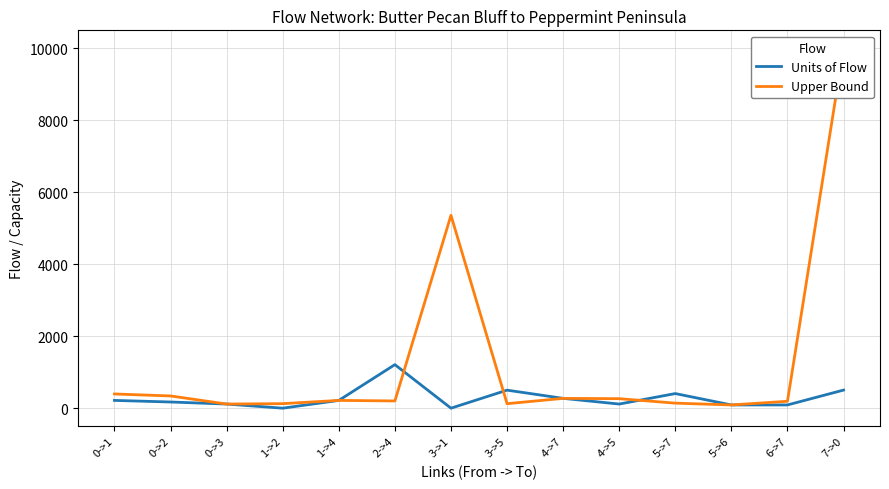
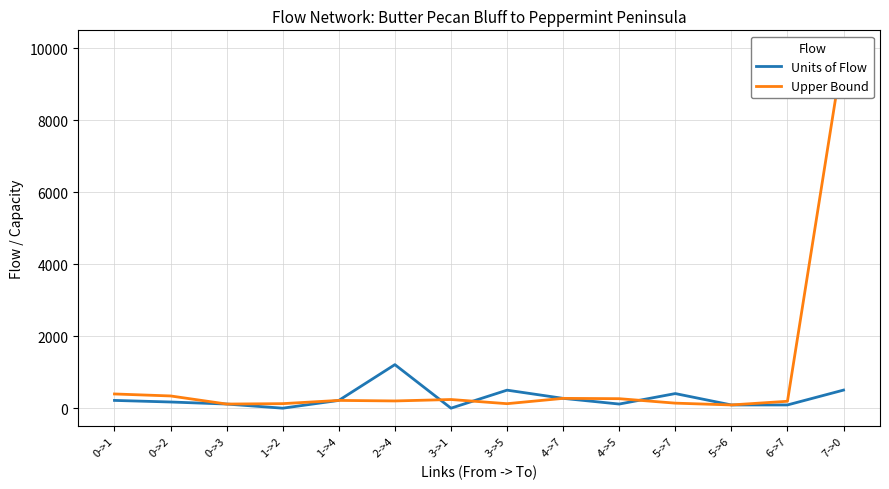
Upper Bound, 3->1: 5400 -> 200
